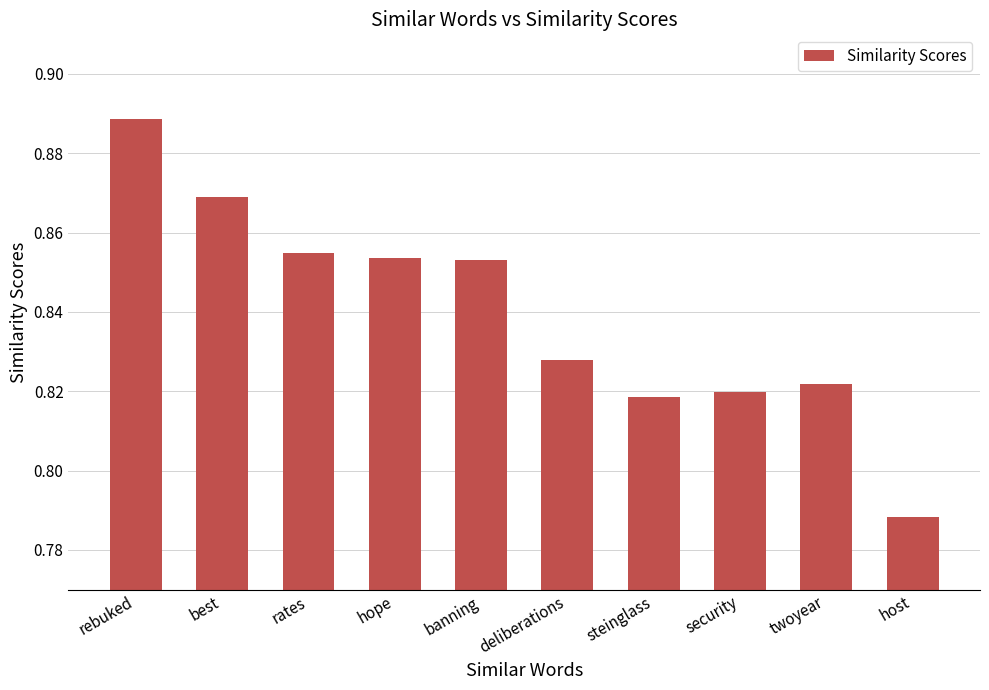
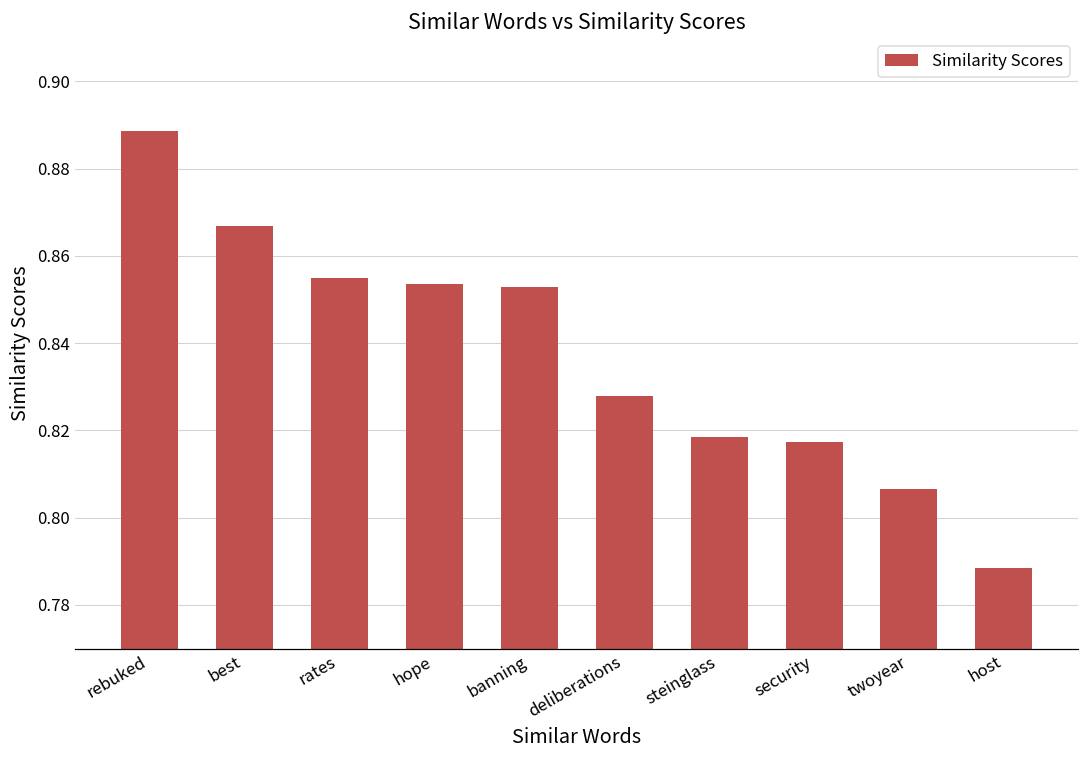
best: 0.869 -> 0.867
security: 0.820 -> 0.817
twoyear: 0.822 -> 0.806
